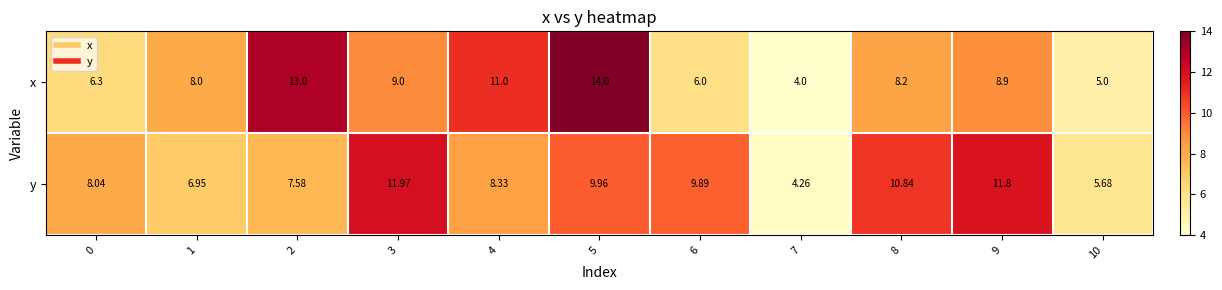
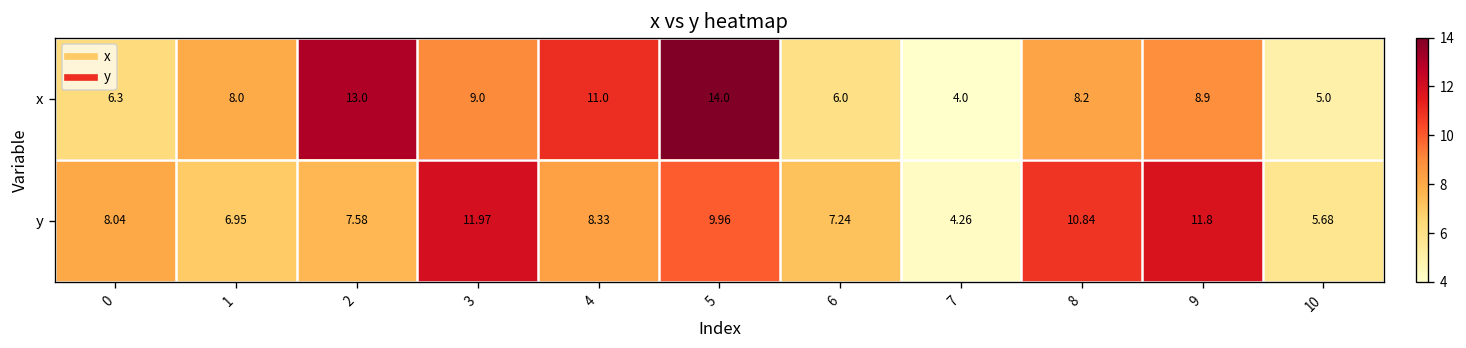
y, 6: 9.89 -> 7.24
